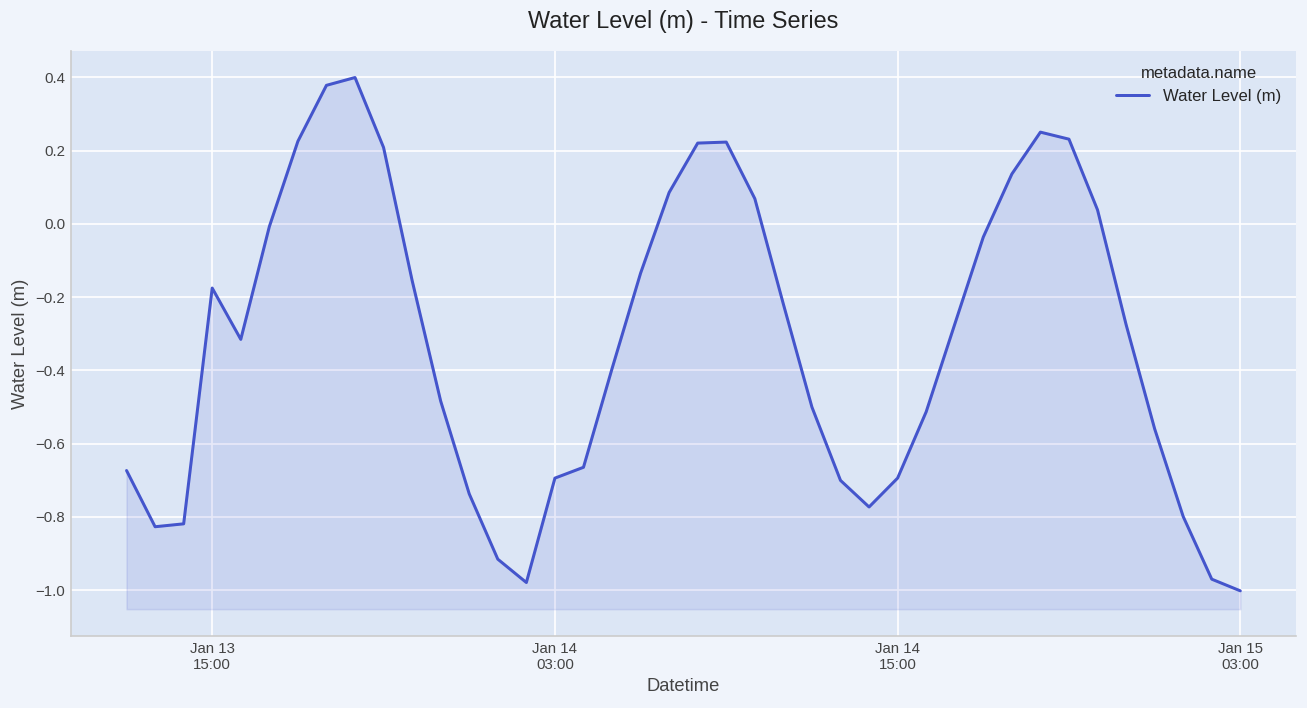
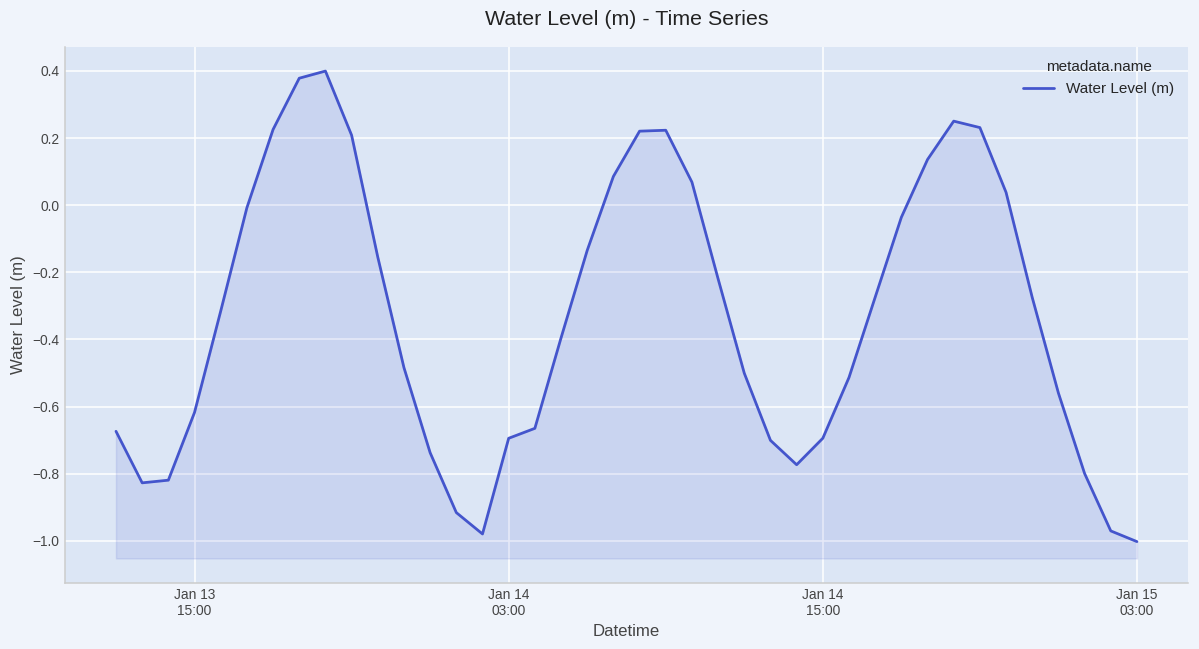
Jan 13 15:00: -0.18 -> -0.62
